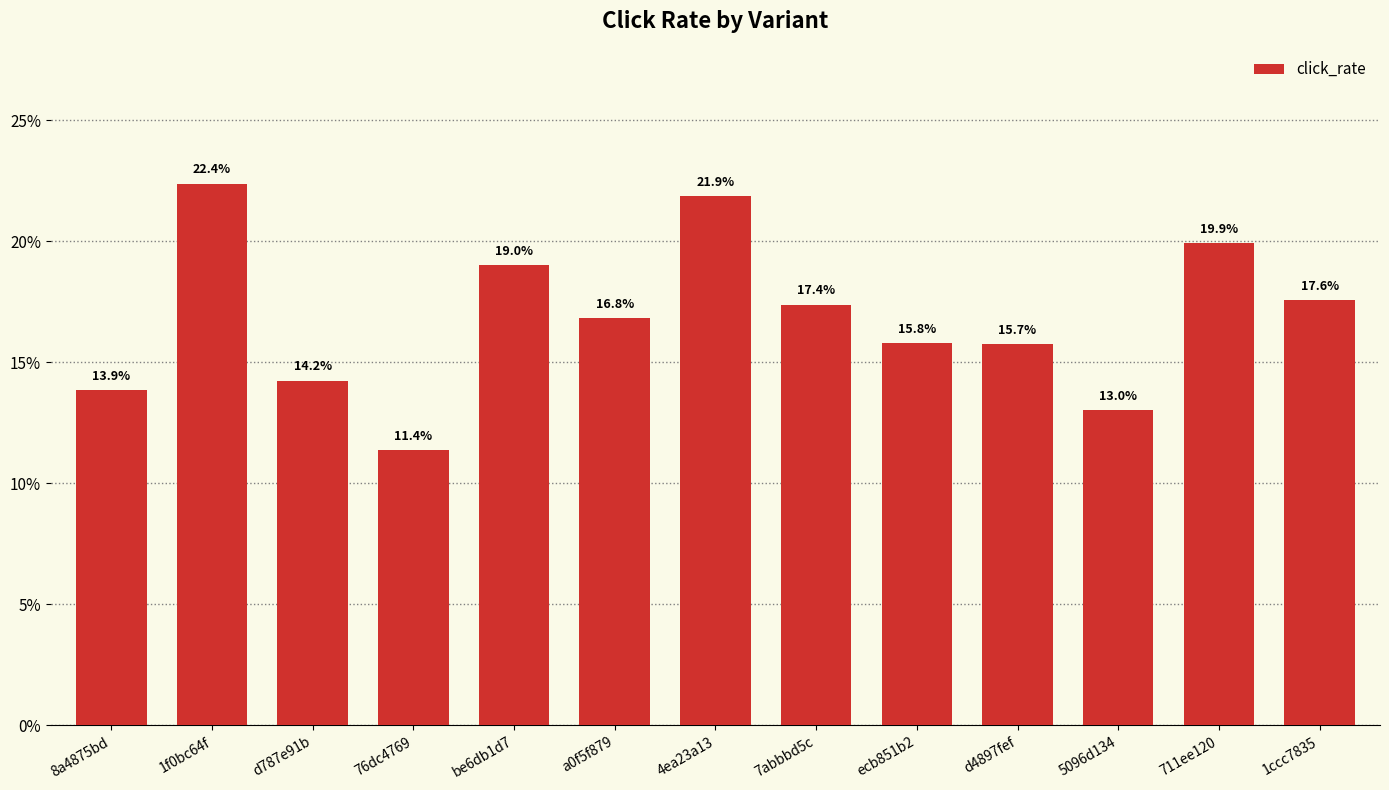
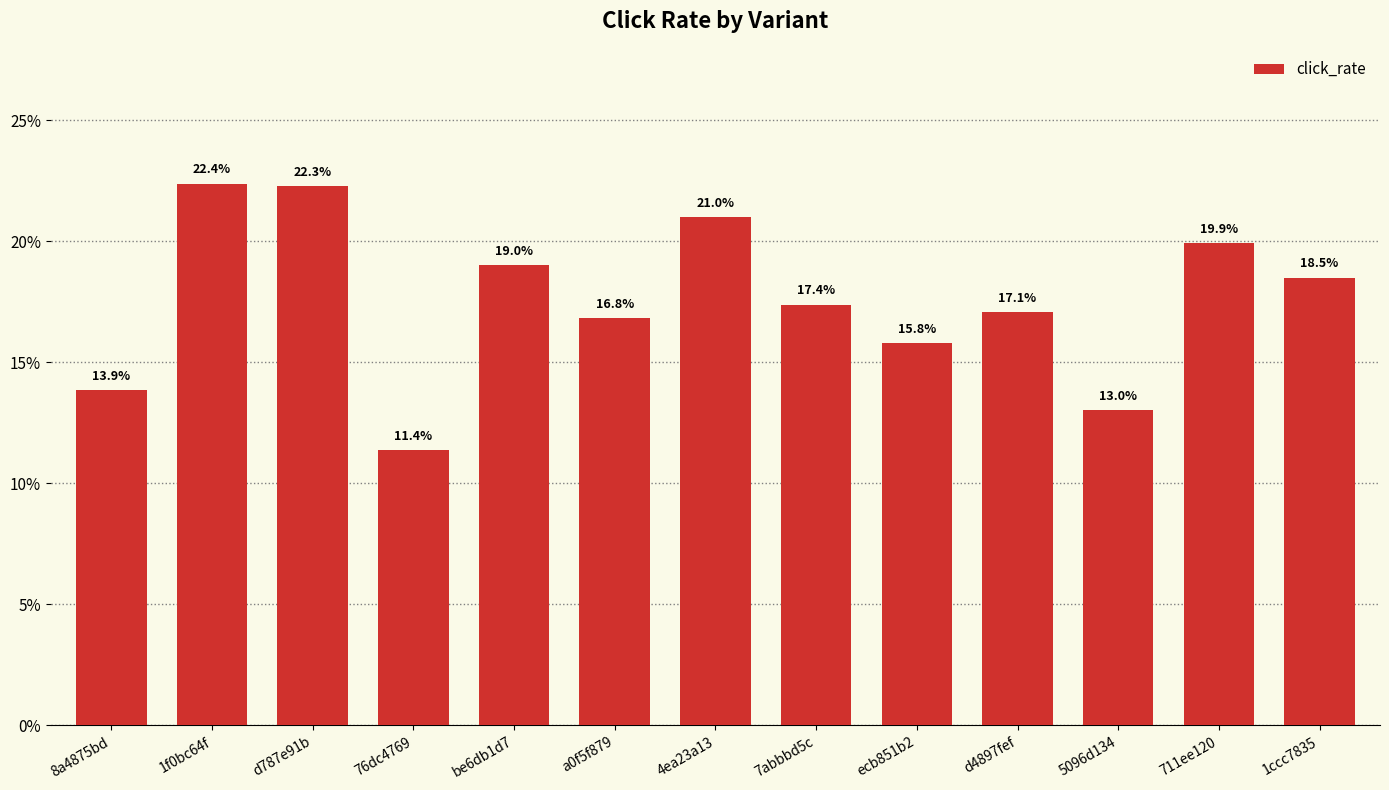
d787e91b: 14.2% -> 22.3%
4ea23a13: 21.9% -> 21.0%
d4897fef: 15.7% -> 17.1%
1ccc7835: 17.6% -> 18.5%
